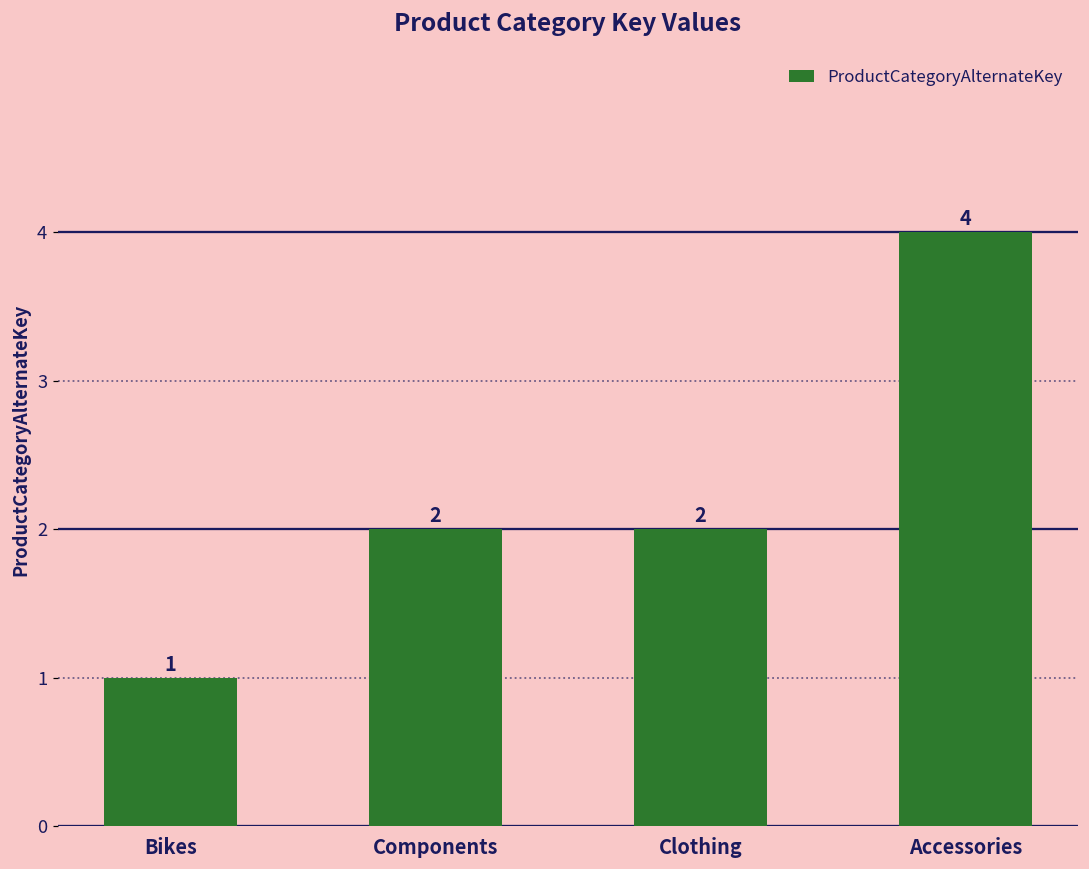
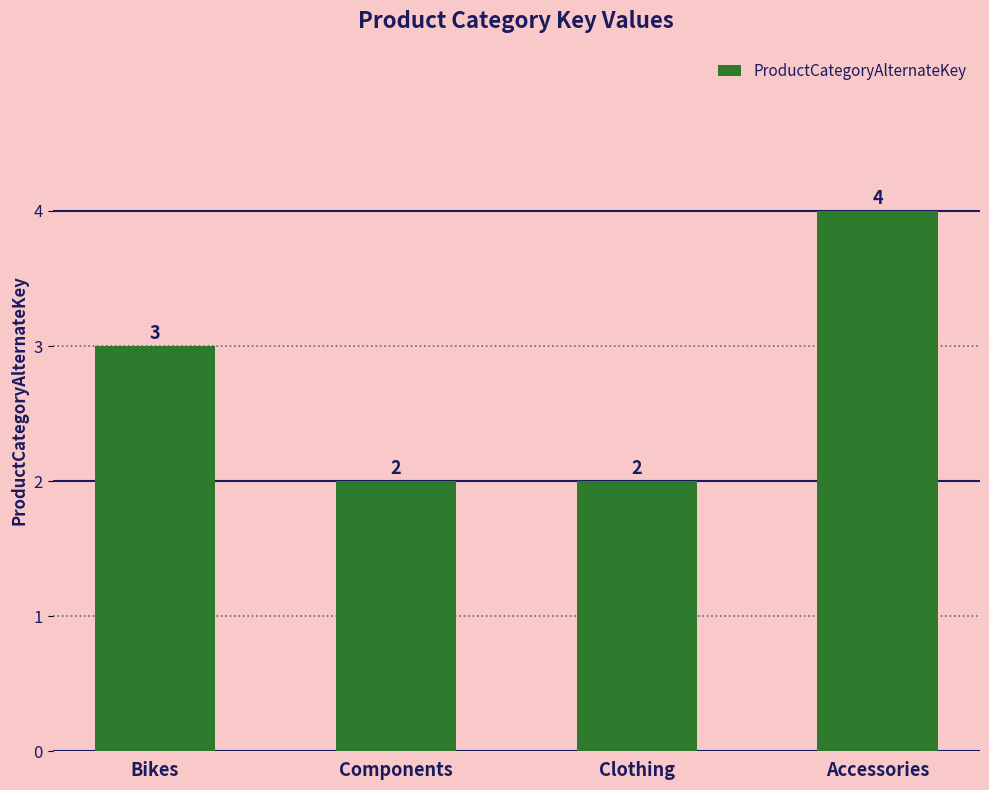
Bikes: 1 -> 3
